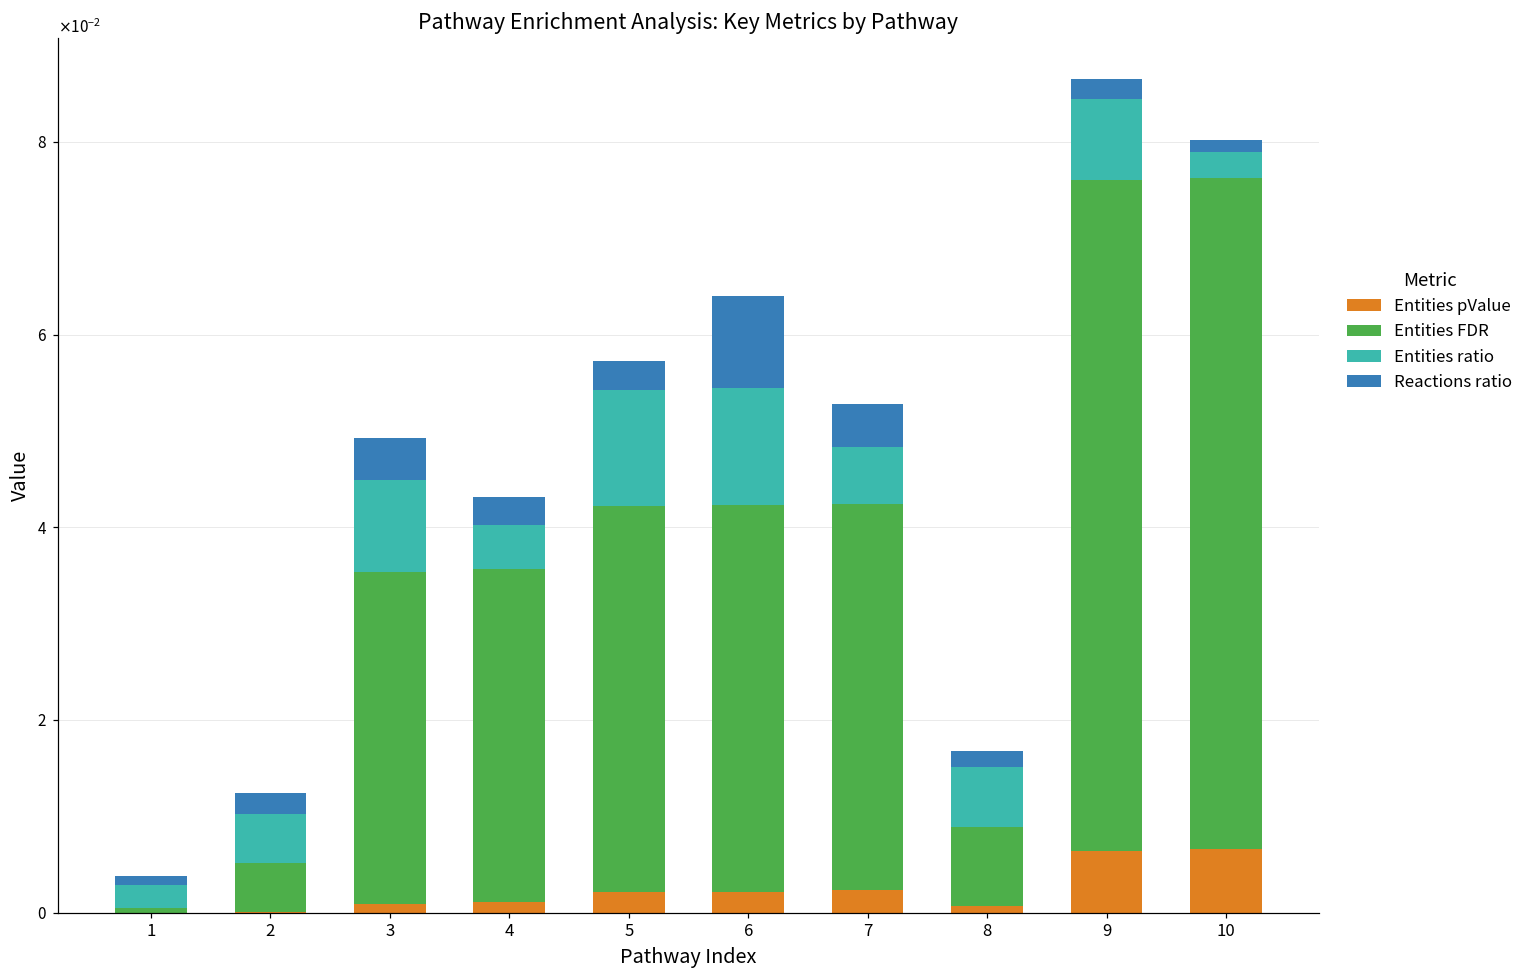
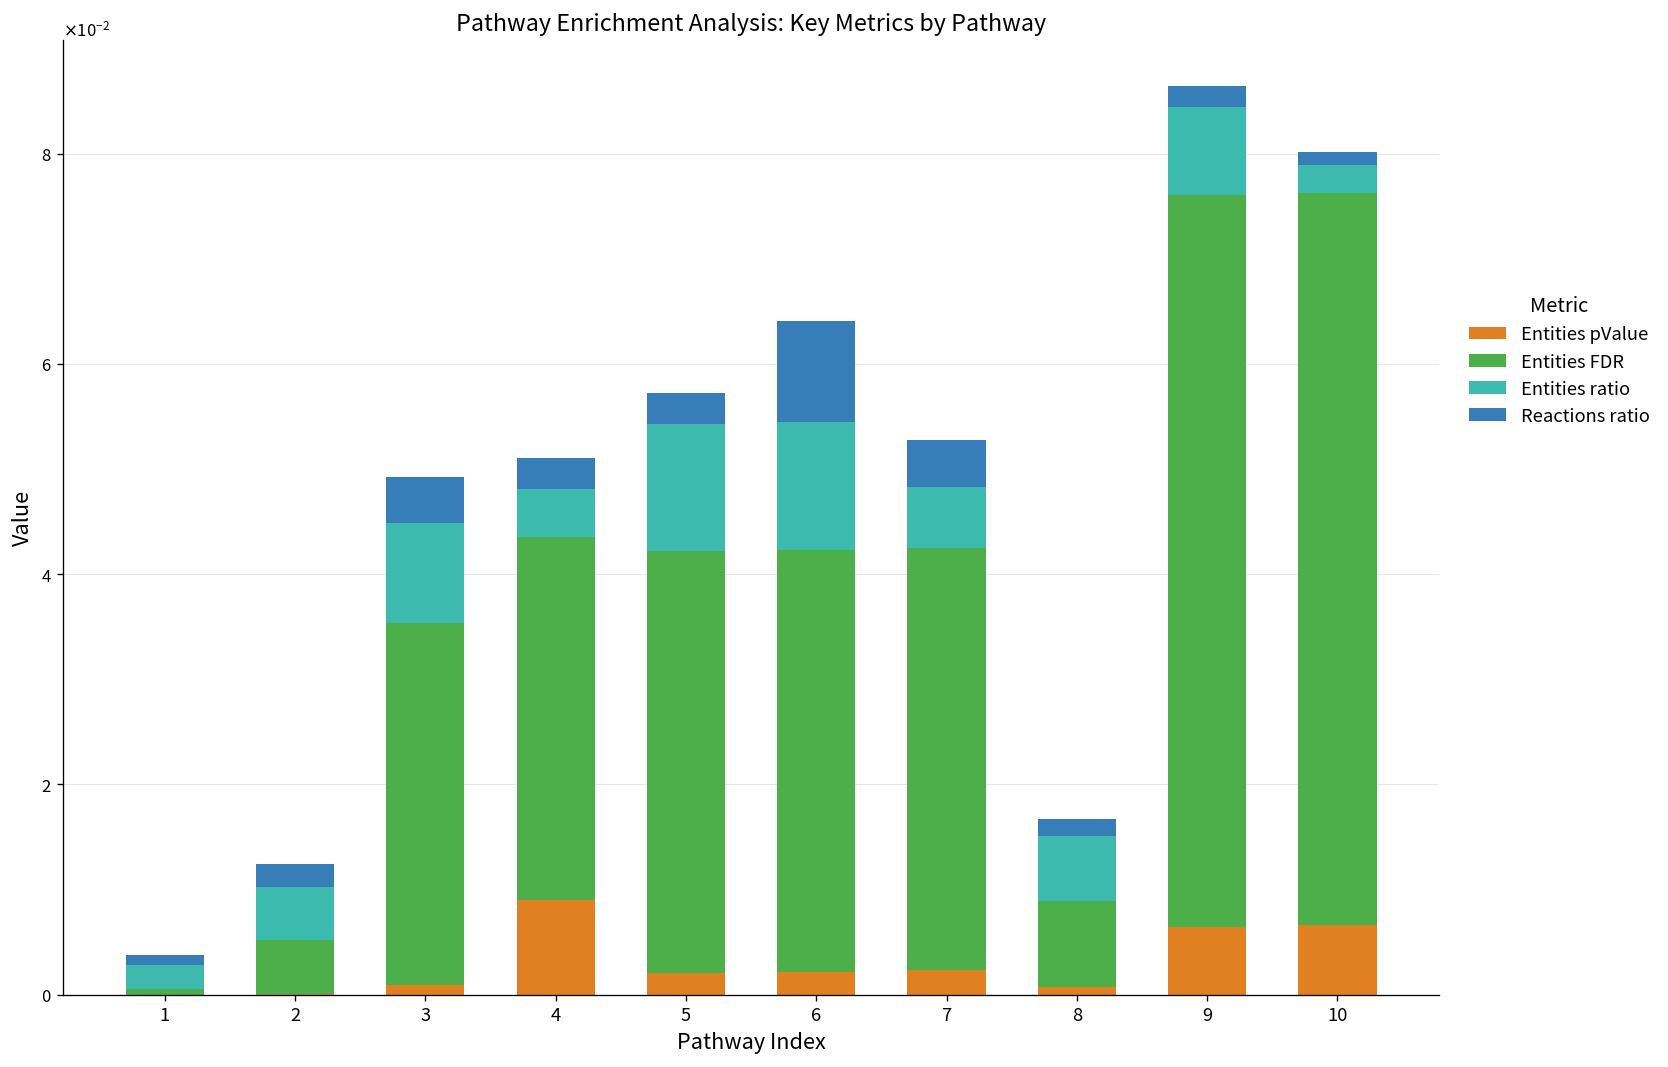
Entities pValue, 4: 0.001 -> 0.009
